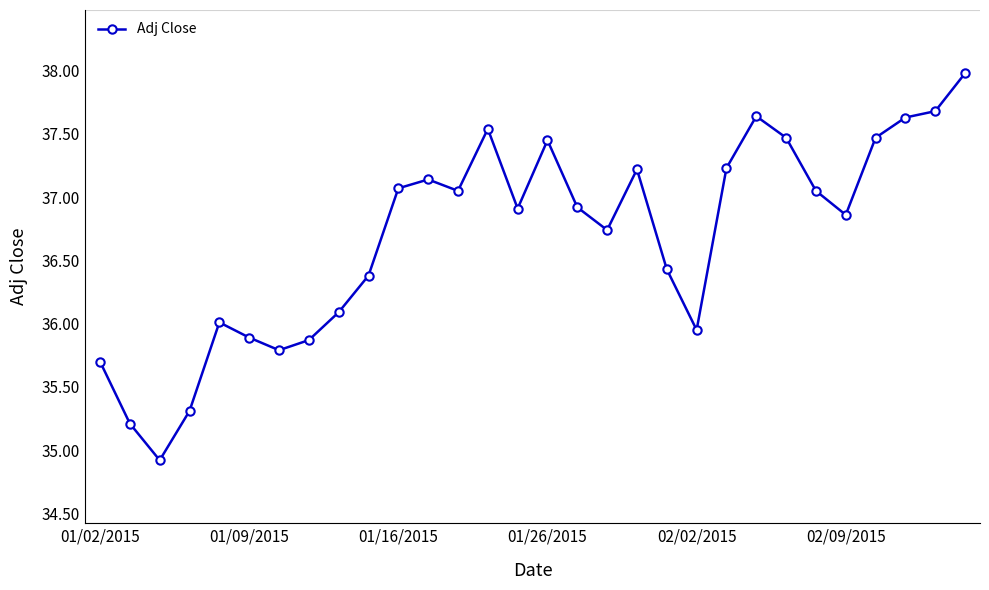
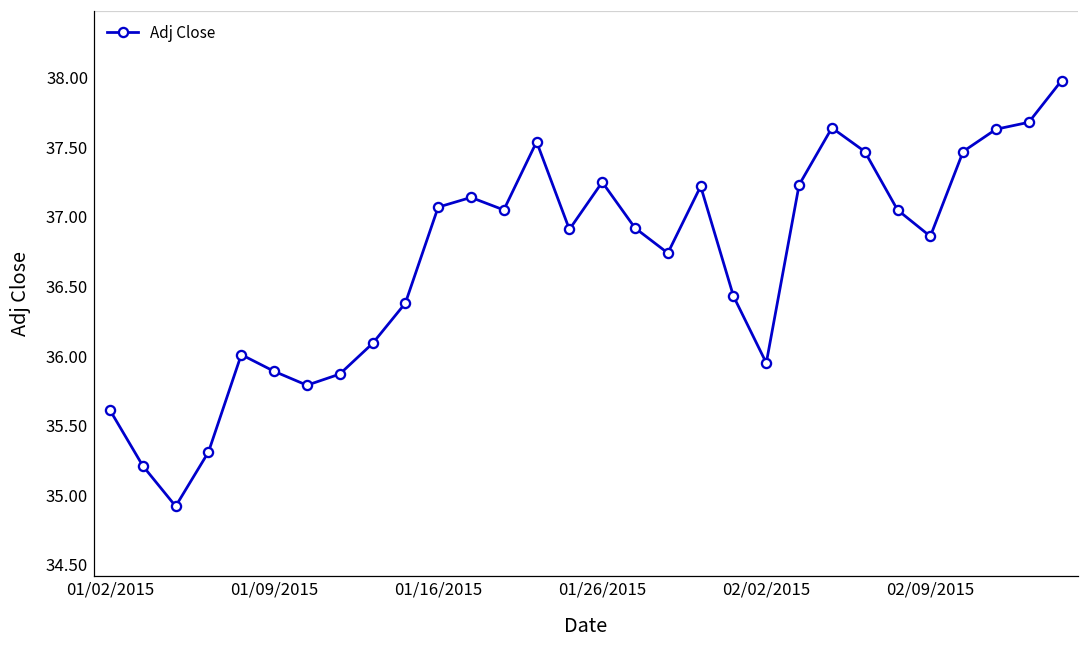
01/02/2015: 35.70 -> 35.61
01/26/2015: 37.45 -> 37.25
